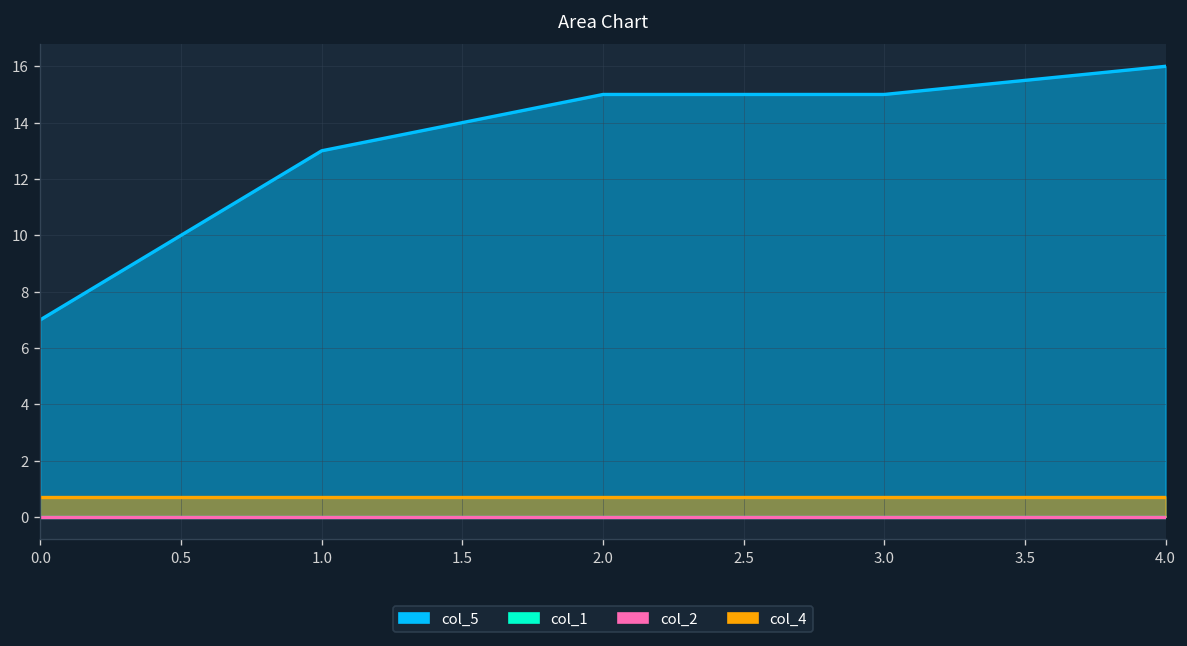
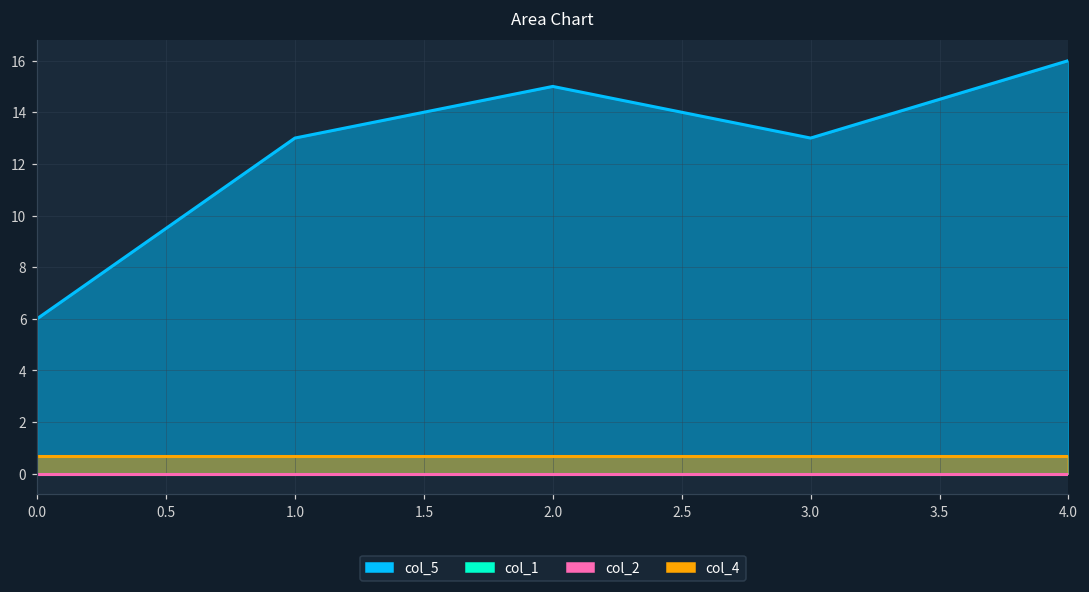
col_5, 0.0: 7 -> 6
col_5, 3.0: 15 -> 13
